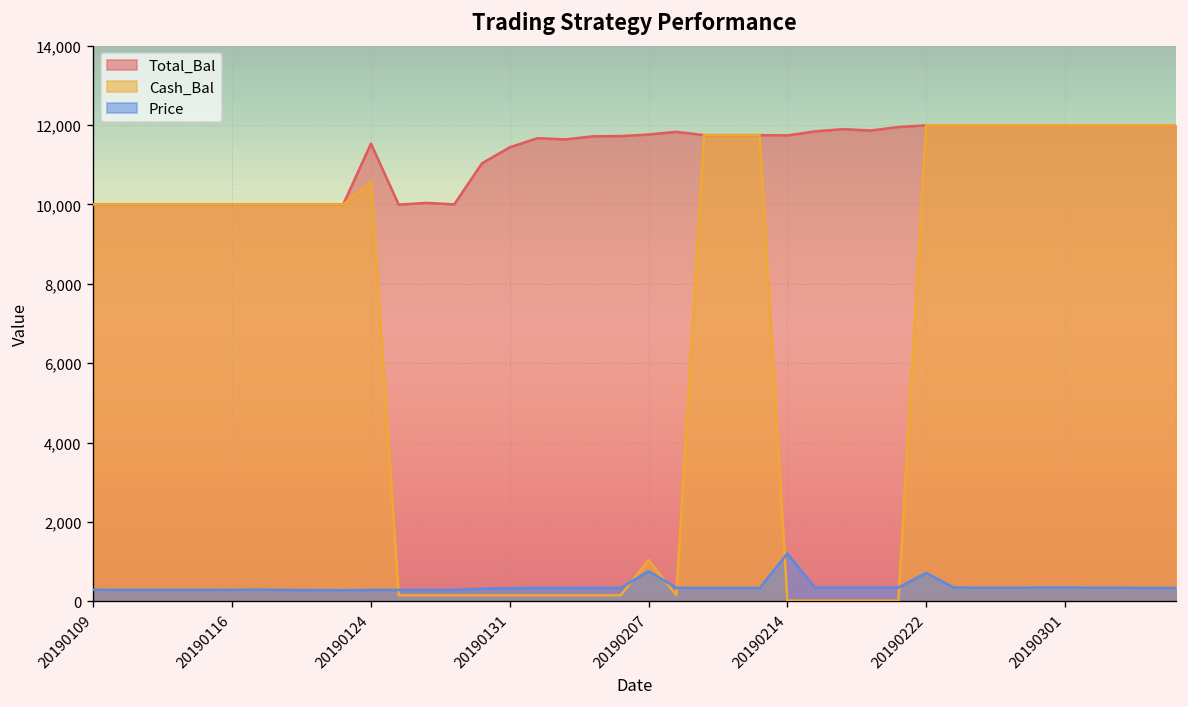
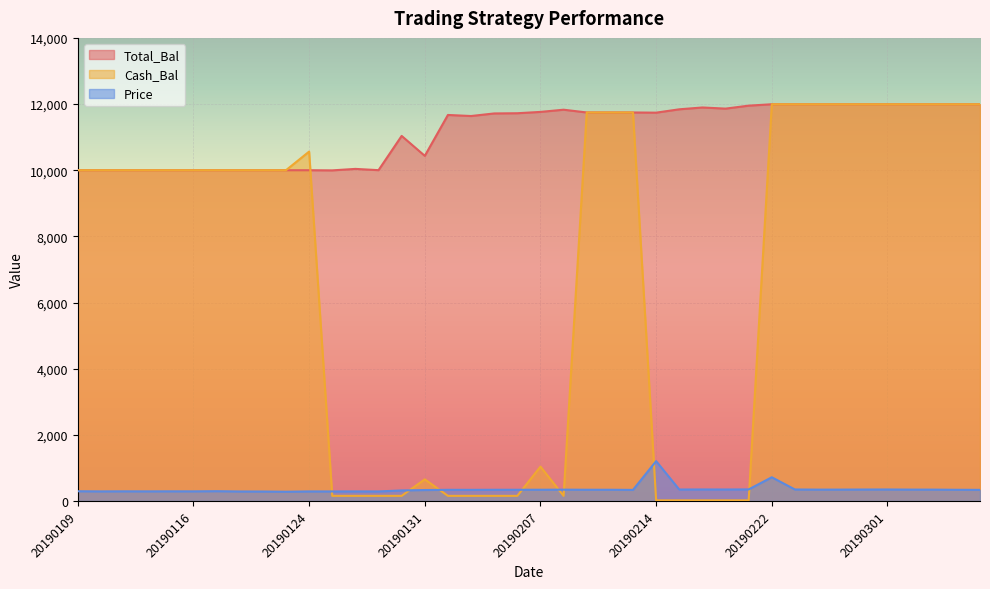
Total_Bal, 20190124: 11,500 -> 10,000
Total_Bal, 20190131: 11,400 -> 10,400
Cash_Bal, 20190131: 200 -> 700
Price, 20190207: 800 -> 300
